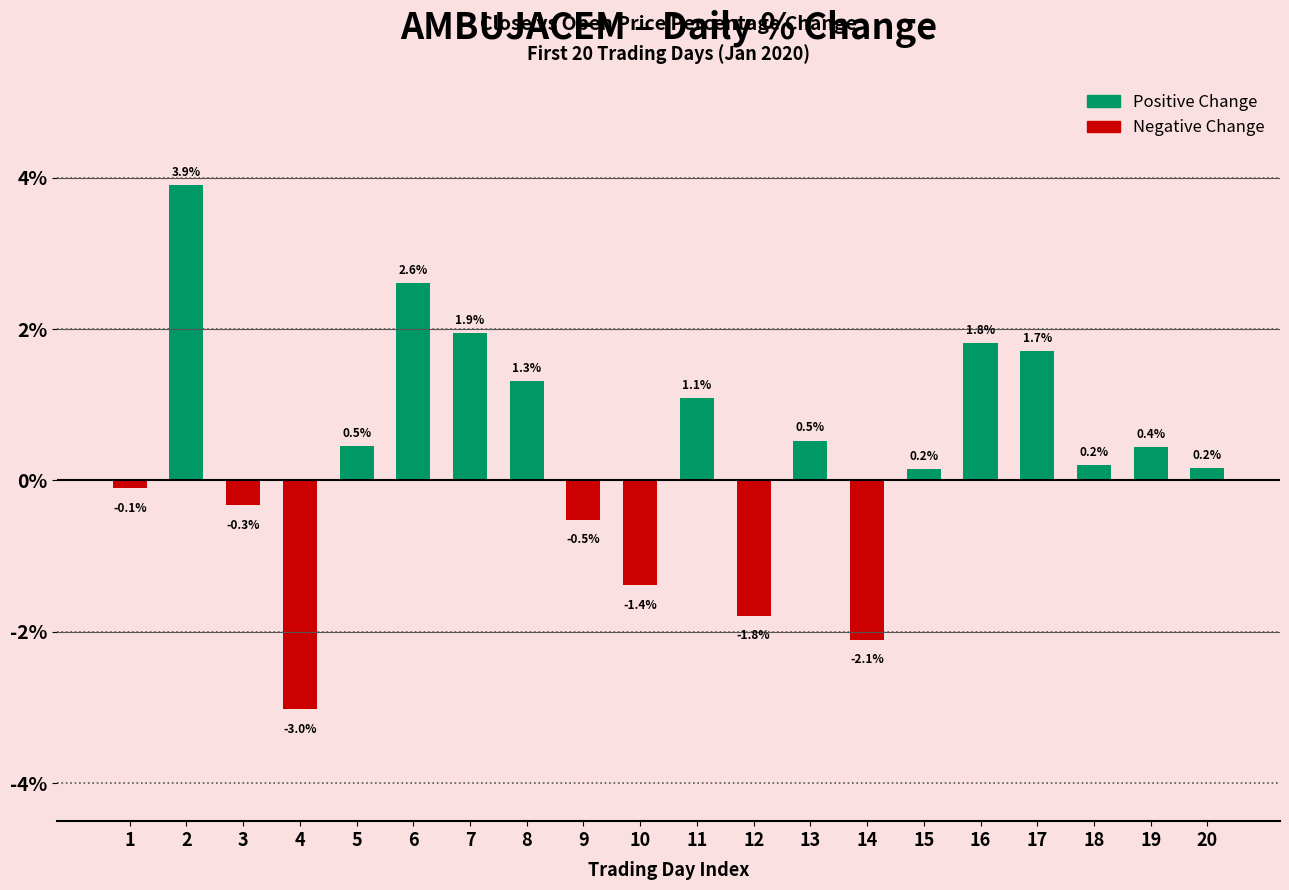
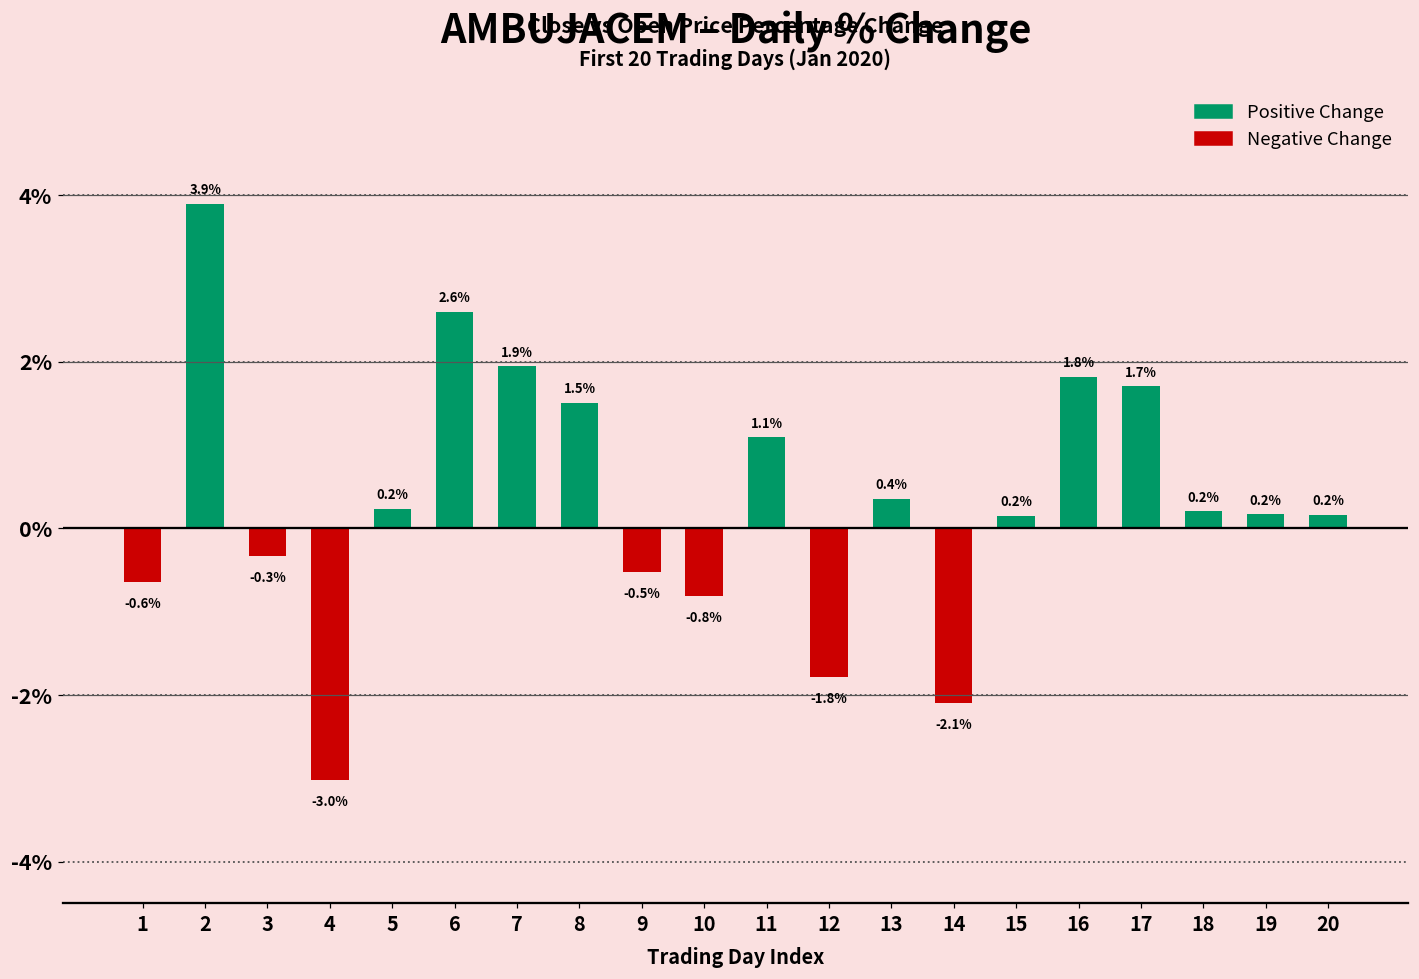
Negative Change, 1: -0.1% -> -0.6%
Positive Change, 5: 0.5% -> 0.2%
Positive Change, 8: 1.3% -> 1.5%
Negative Change, 10: -1.4% -> -0.8%
Positive Change, 13: 0.5% -> 0.4%
Positive Change, 19: 0.4% -> 0.2%
